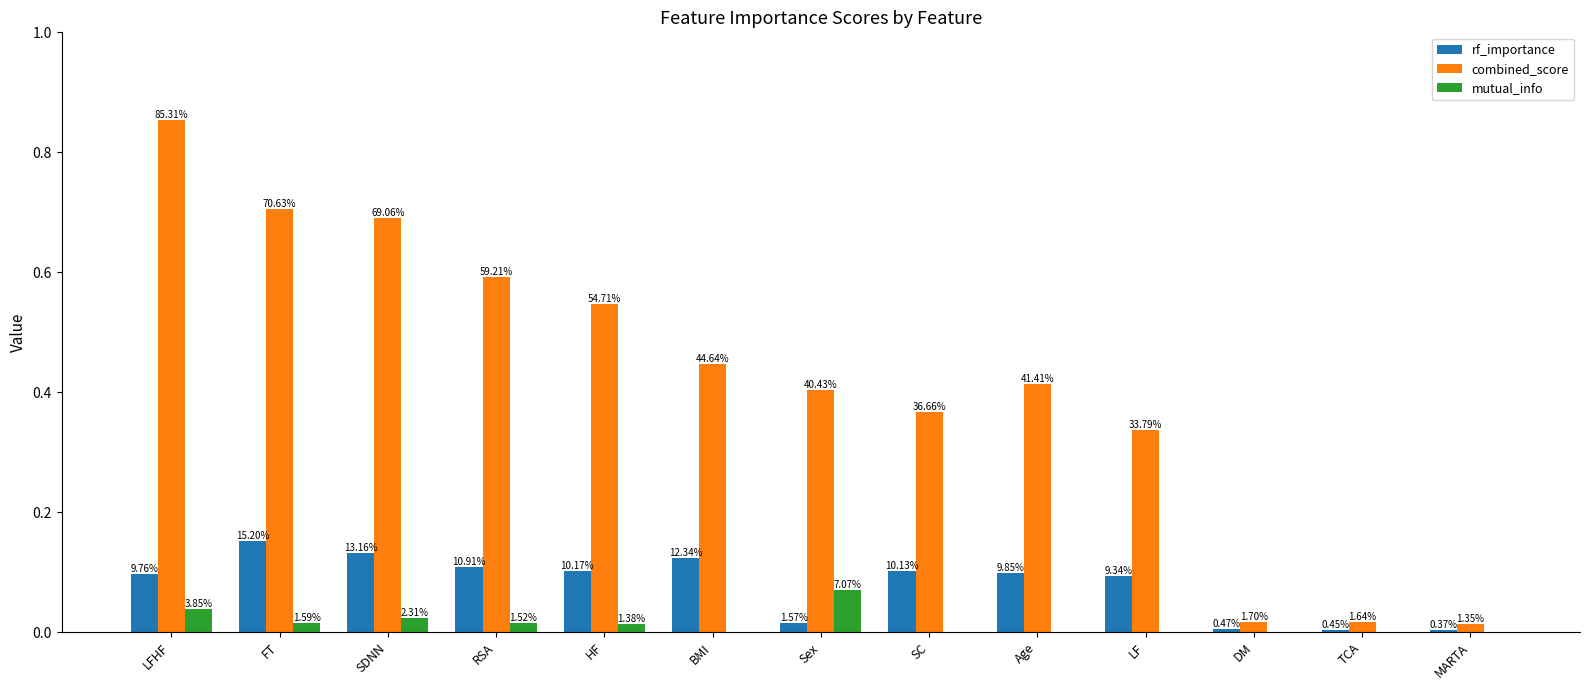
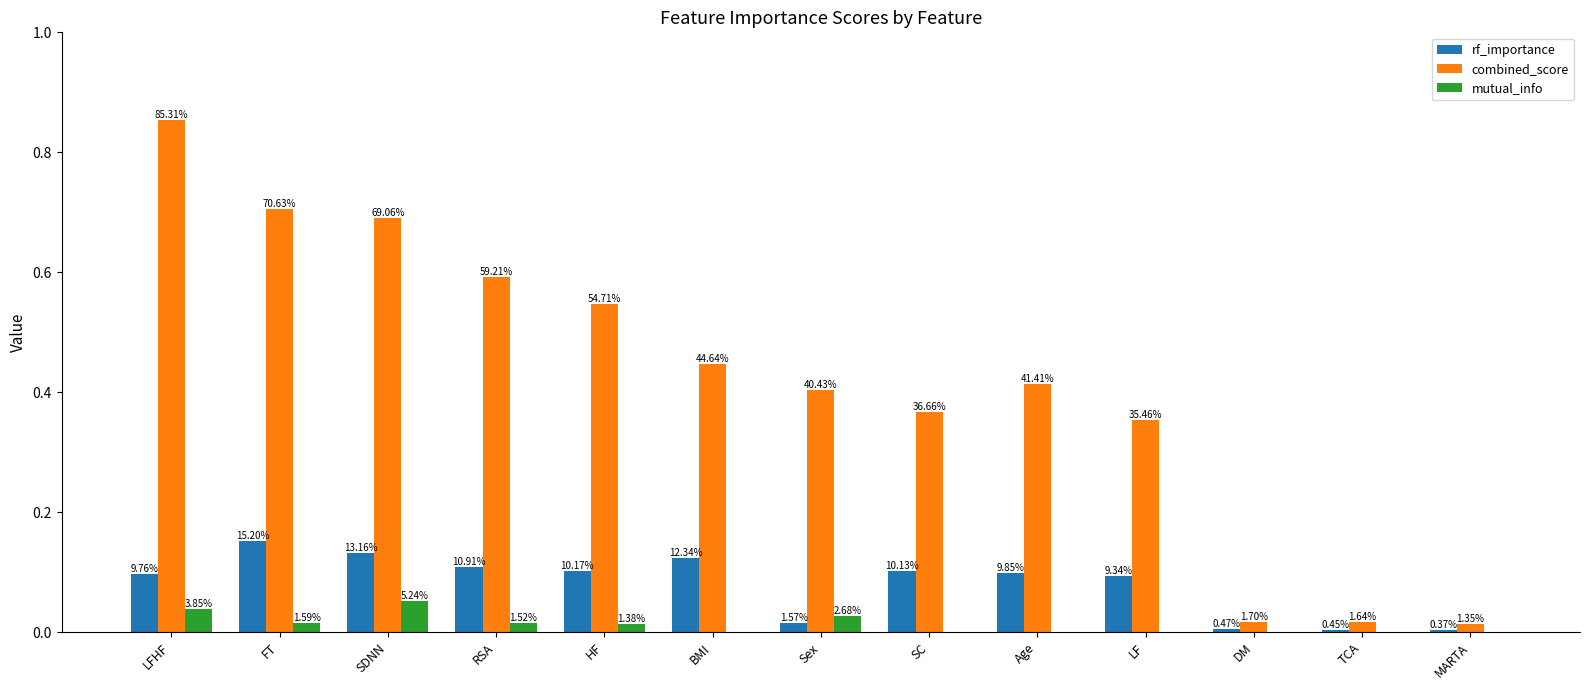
mutual_info, SDNN: 2.31% -> 5.24%
mutual_info, Sex: 7.07% -> 2.68%
combined_score, LF: 33.79% -> 35.46%
